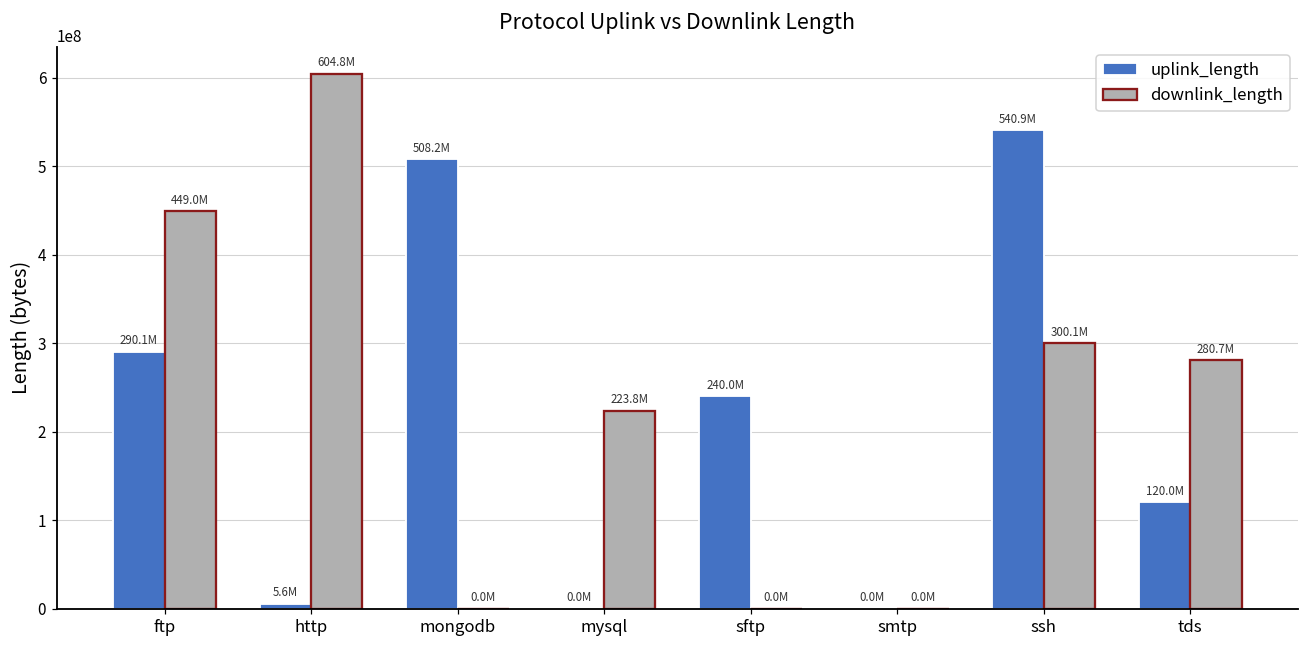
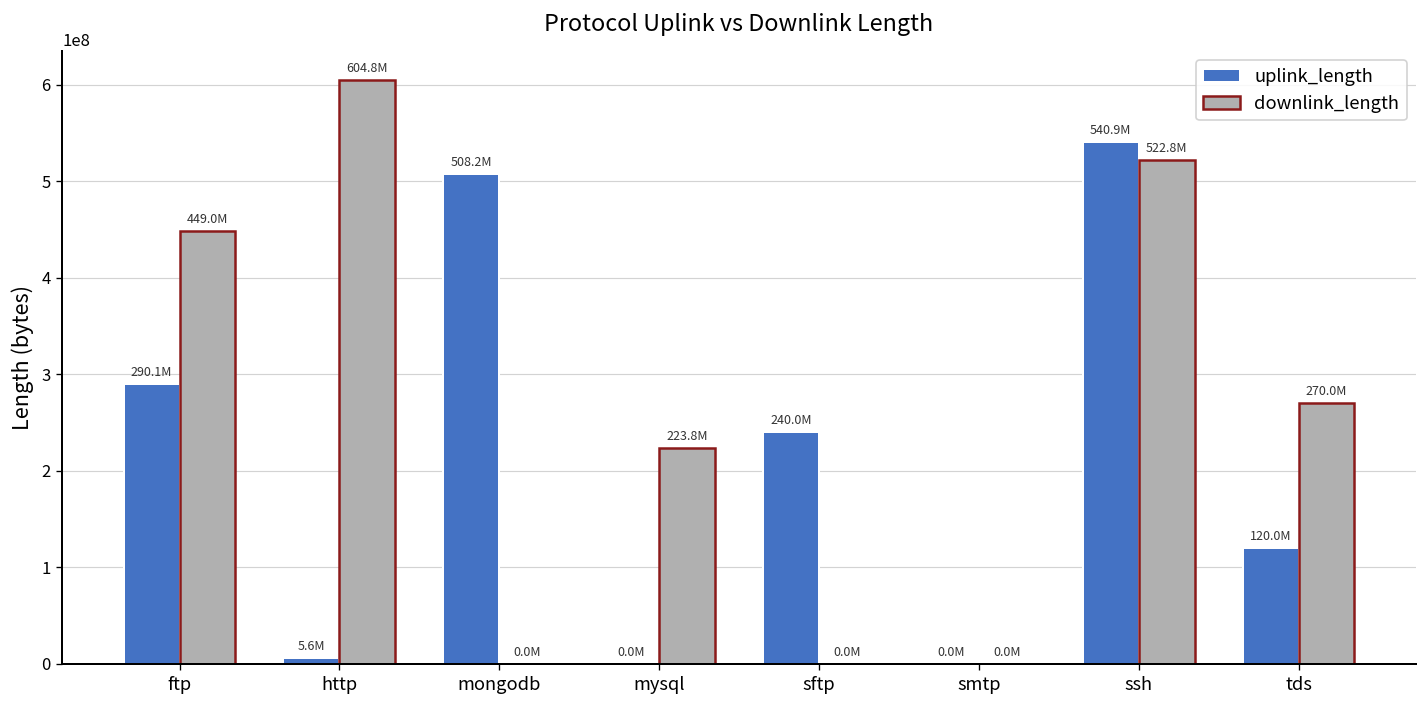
downlink_length, ssh: 300.1M -> 522.8M
downlink_length, tds: 280.7M -> 270.0M
